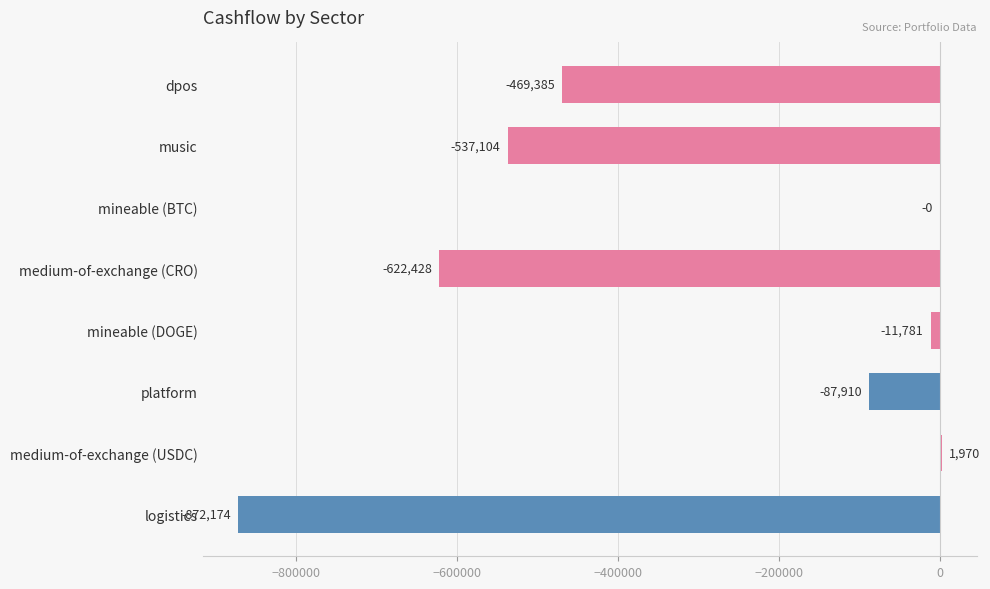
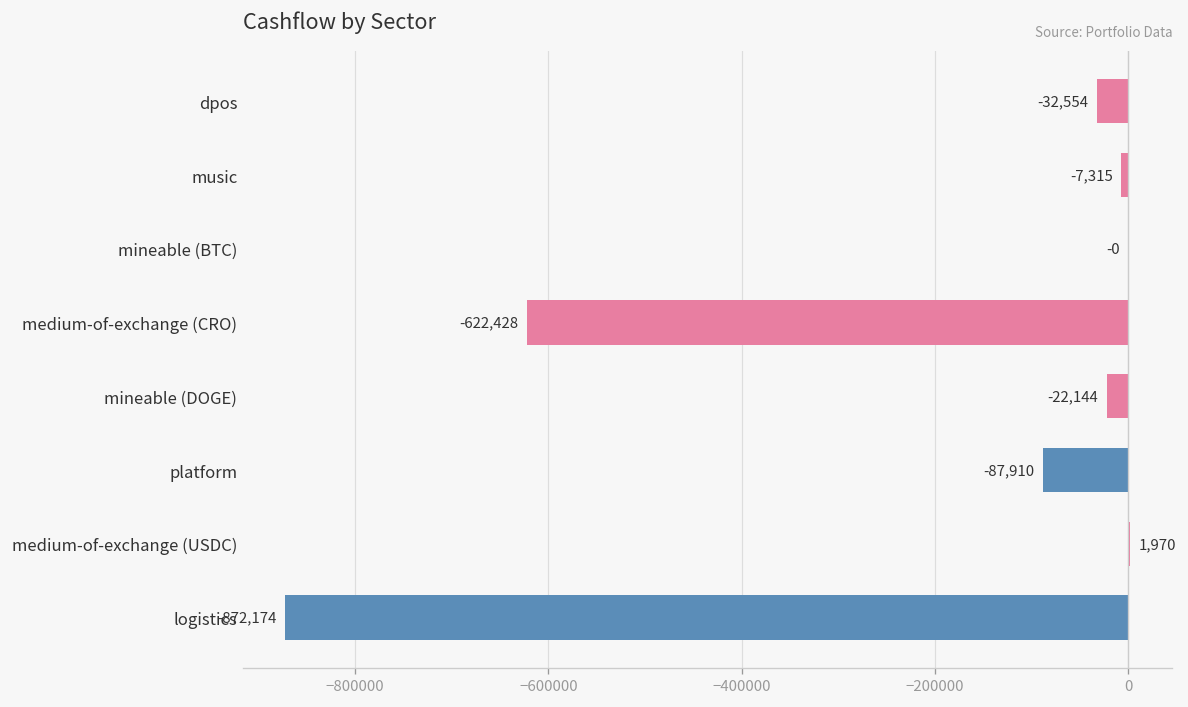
dpos: -469,385 -> -32,554
music: -537,104 -> -7,315
mineable (DOGE): -11,781 -> -22,144
